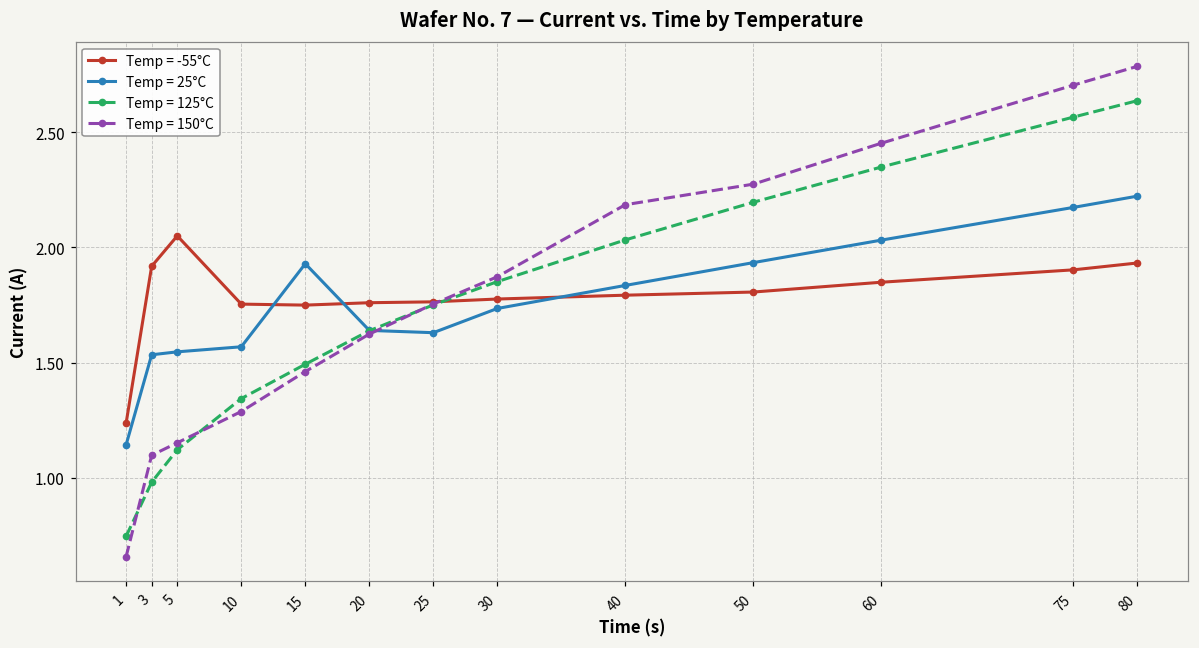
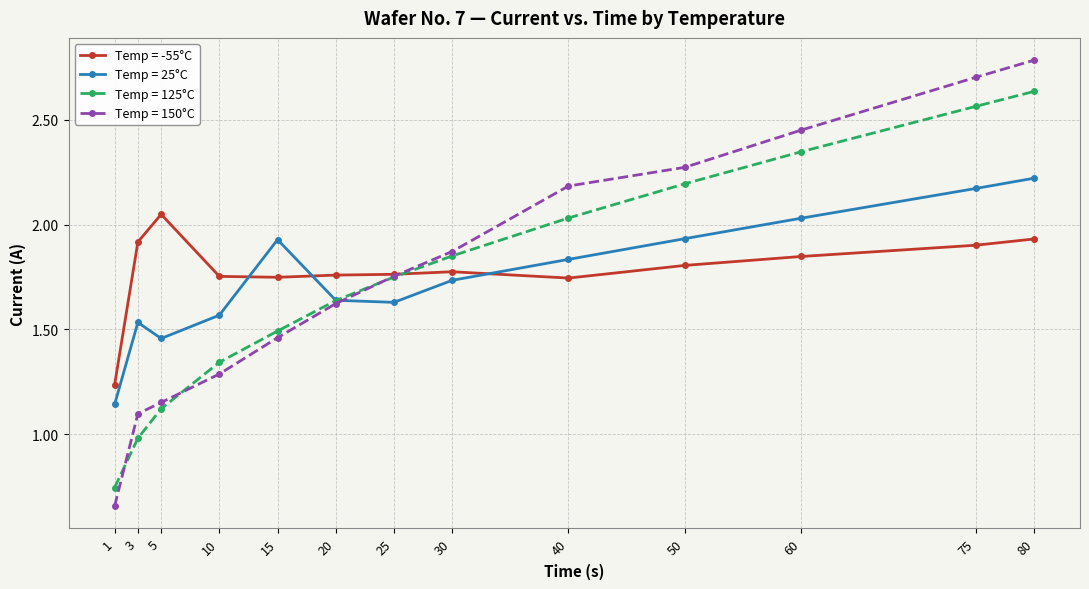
Temp = 25°C, 5: 1.55 -> 1.46
Temp = -55°C, 40: 1.79 -> 1.75
